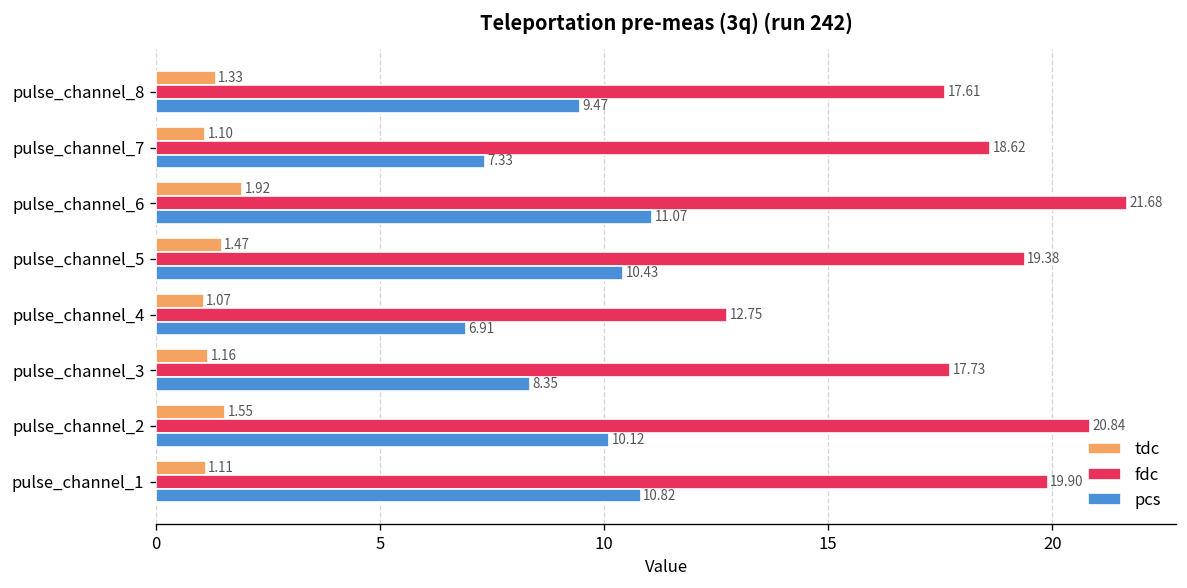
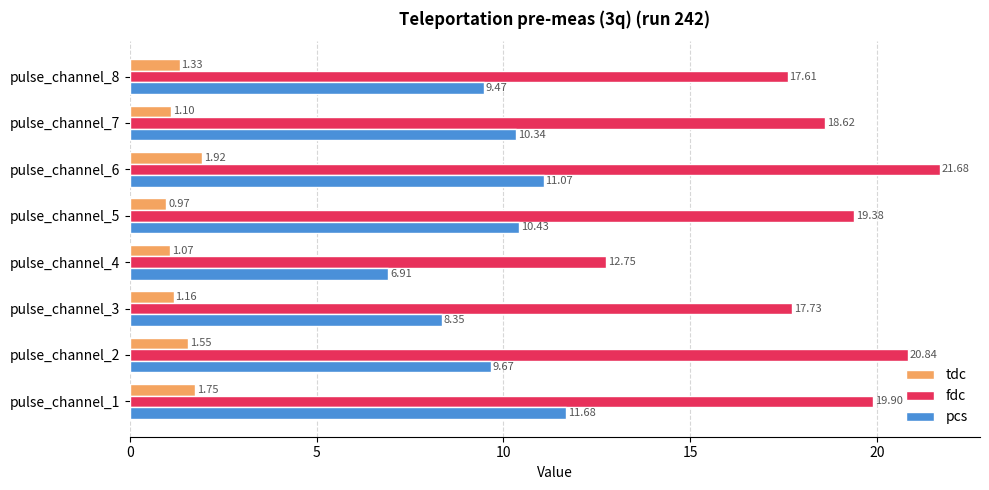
pcs, pulse_channel_7: 7.33 -> 10.34
tdc, pulse_channel_5: 1.47 -> 0.97
pcs, pulse_channel_2: 10.12 -> 9.67
tdc, pulse_channel_1: 1.11 -> 1.75
pcs, pulse_channel_1: 10.82 -> 11.68
